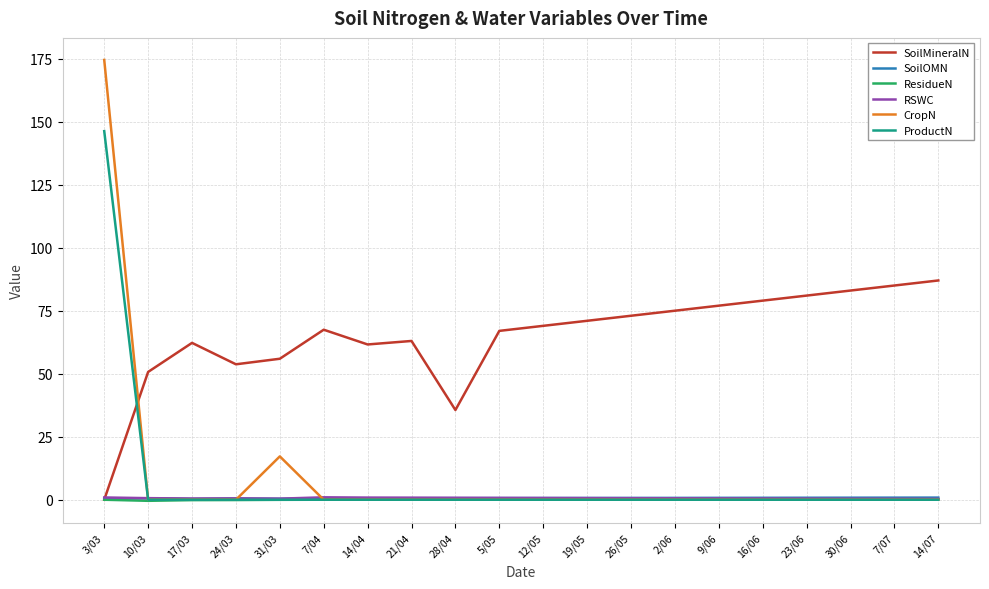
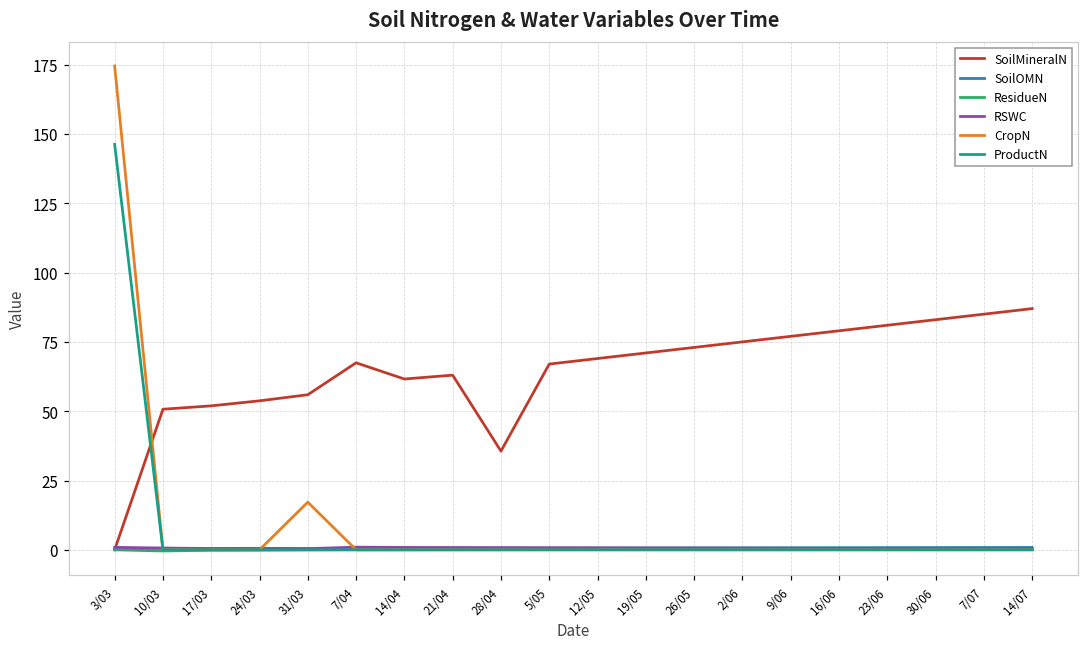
SoilMineralN, 17/03: 62 -> 52
